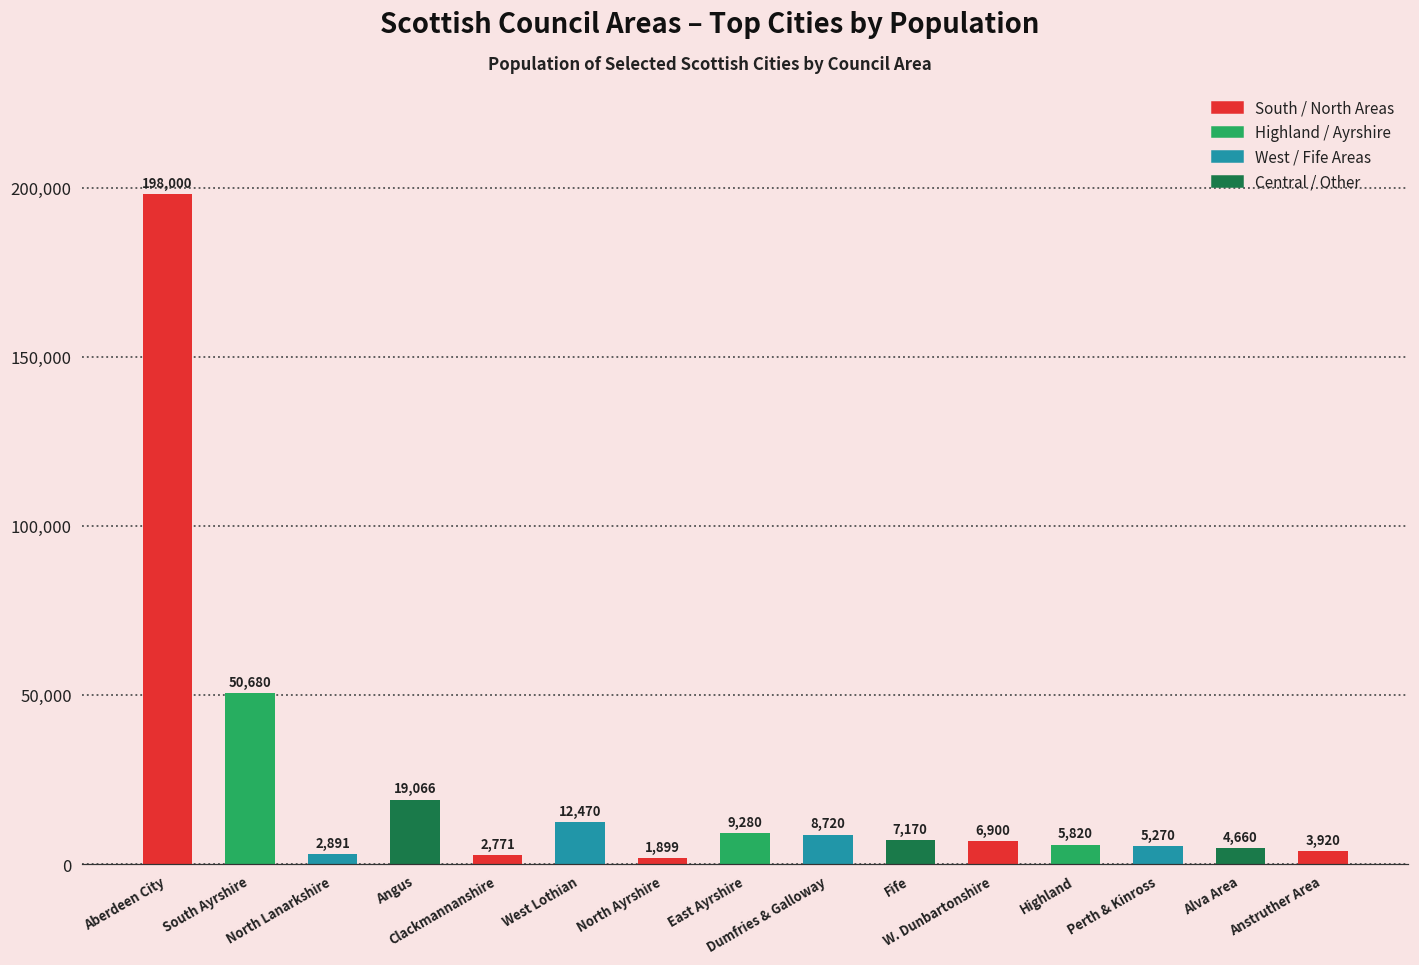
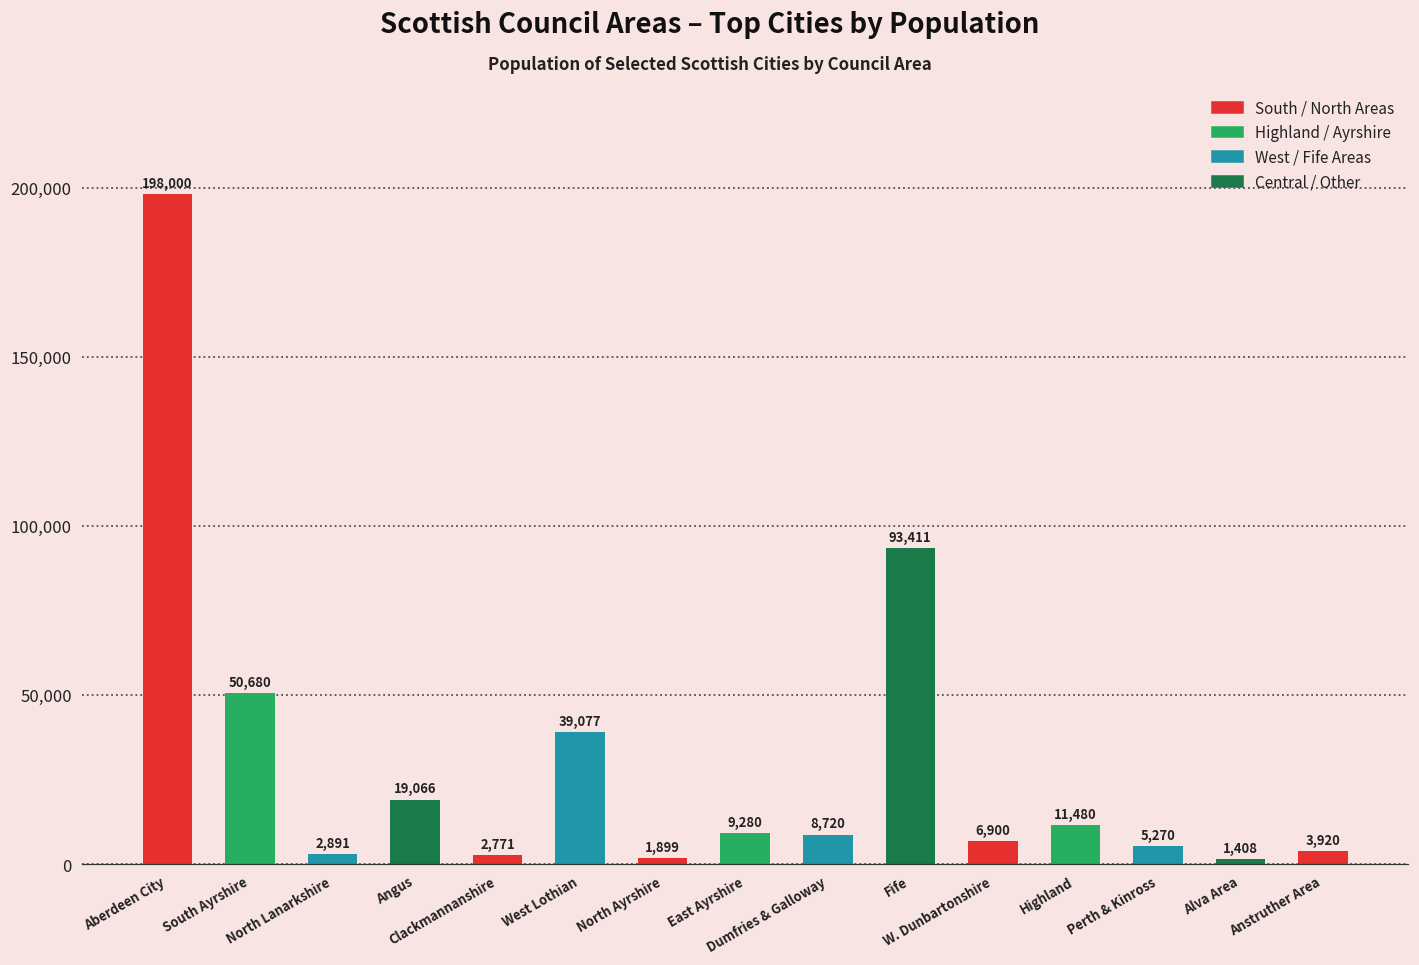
West Lothian: 12,470 -> 39,077
Fife: 7,170 -> 93,411
Highland: 5,820 -> 11,480
Alva Area: 4,660 -> 1,408
